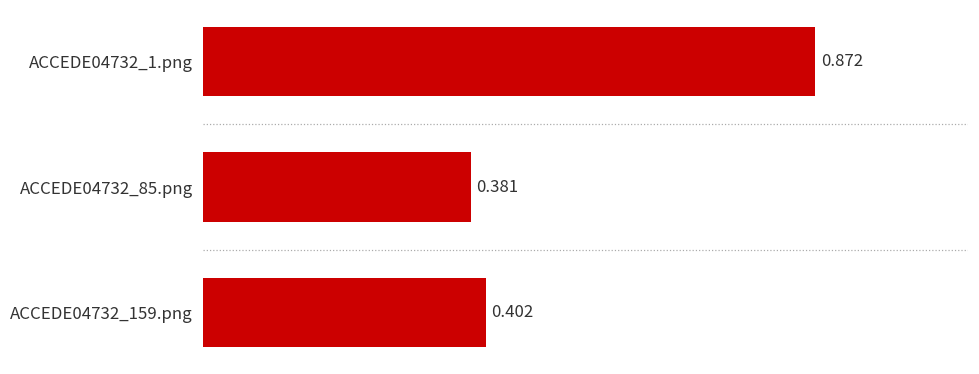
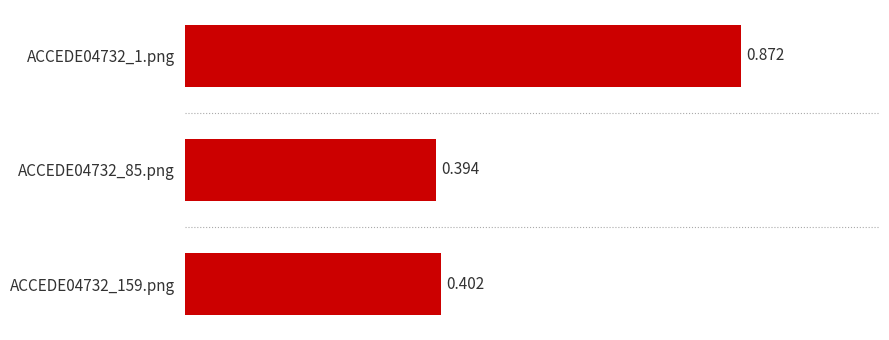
ACCEDE04732_85.png: 0.381 -> 0.394
